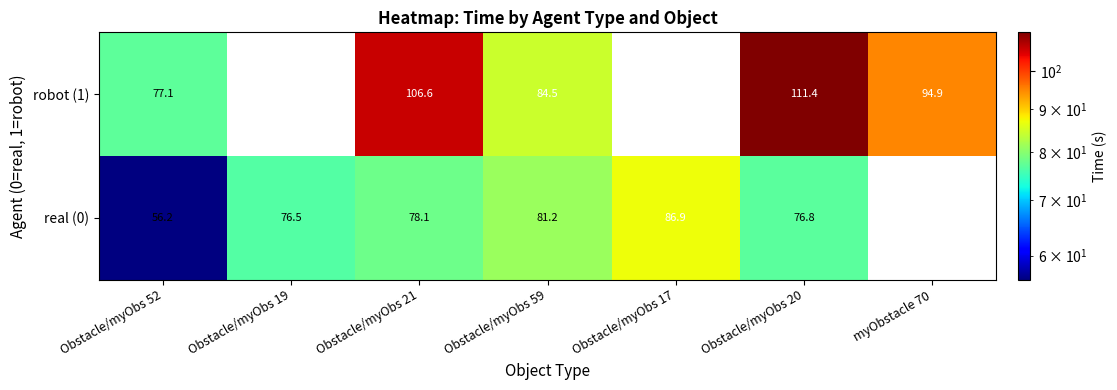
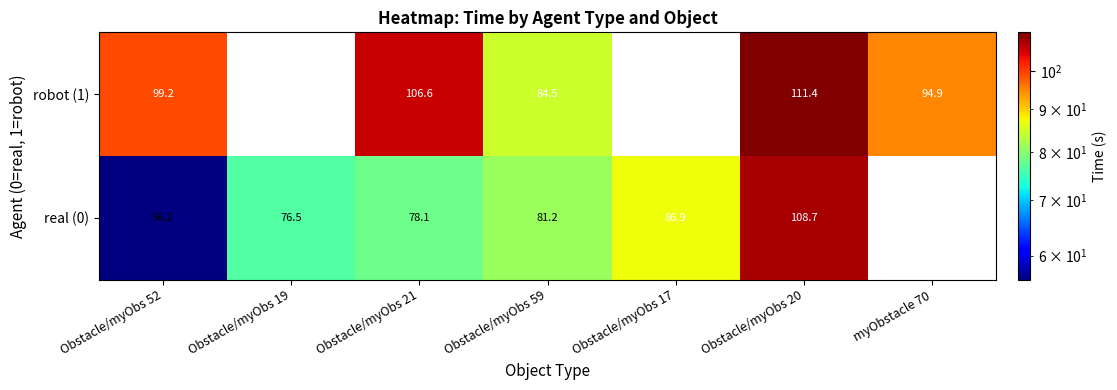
robot (1), Obstacle/myObs 52: 77.1 -> 99.2
real (0), Obstacle/myObs 20: 76.8 -> 108.7
